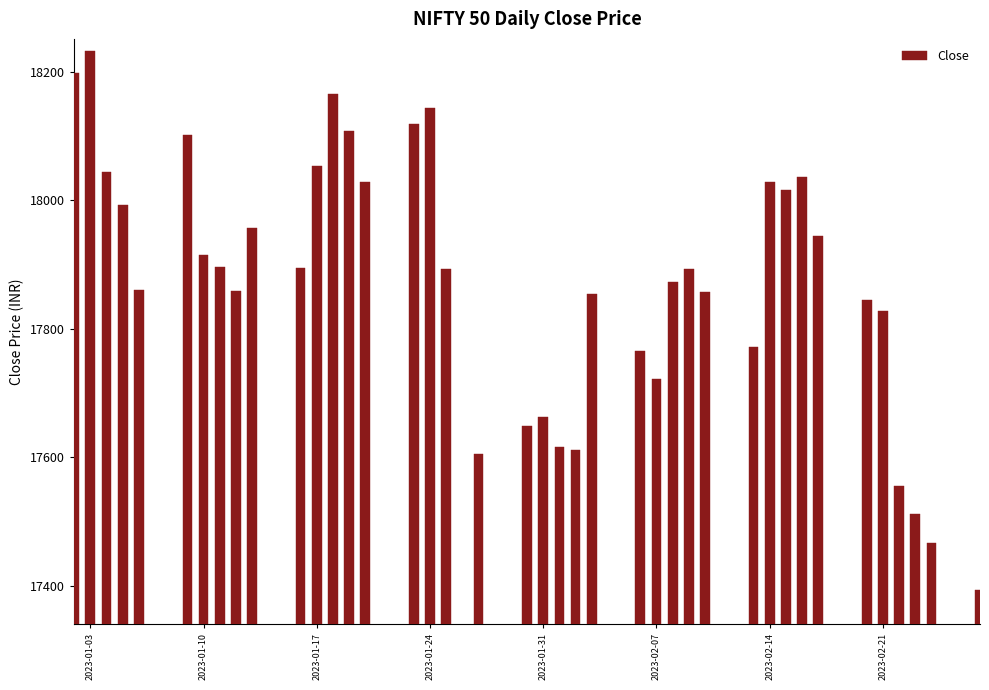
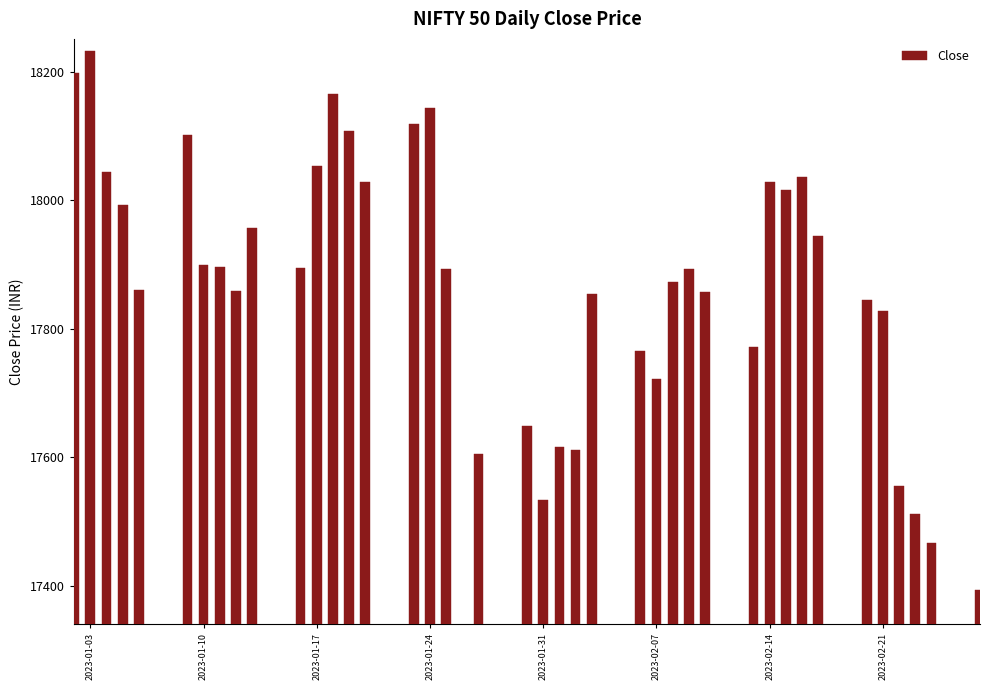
2023-01-10: 17910 -> 17900
2023-01-31: 17660 -> 17530
